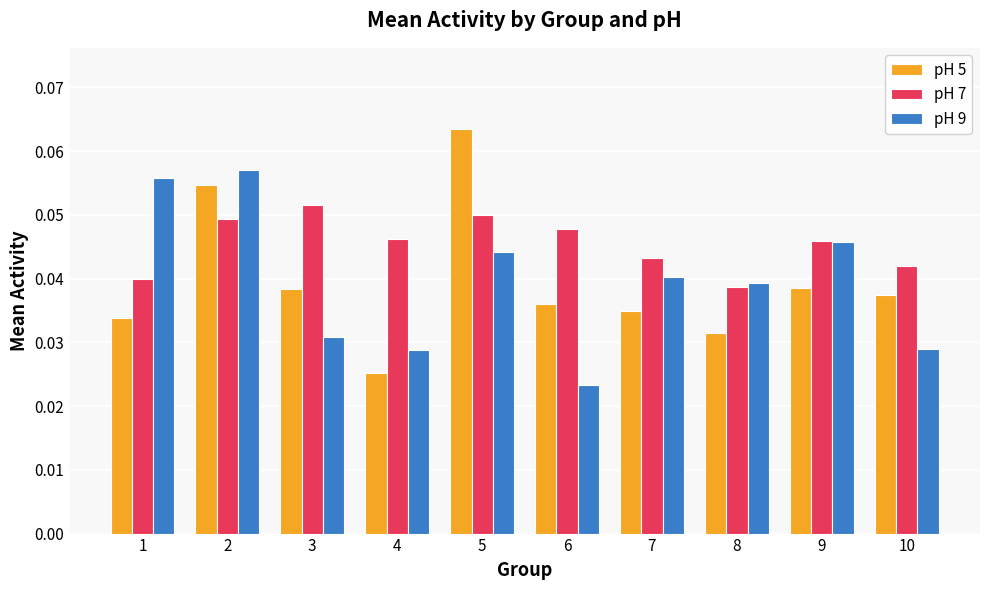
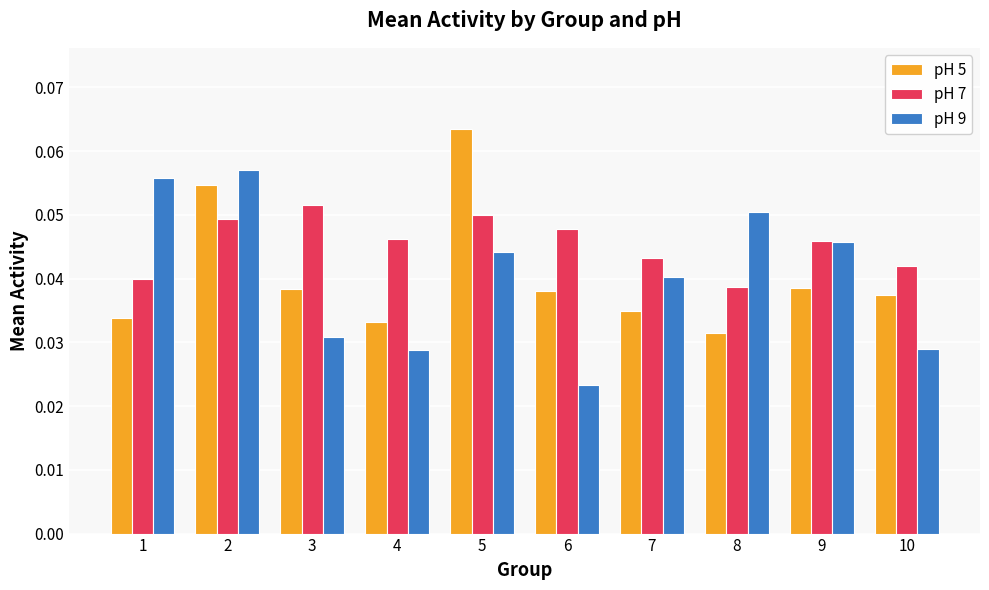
pH 5, 4: 0.025 -> 0.033
pH 5, 6: 0.036 -> 0.038
pH 9, 8: 0.039 -> 0.050
